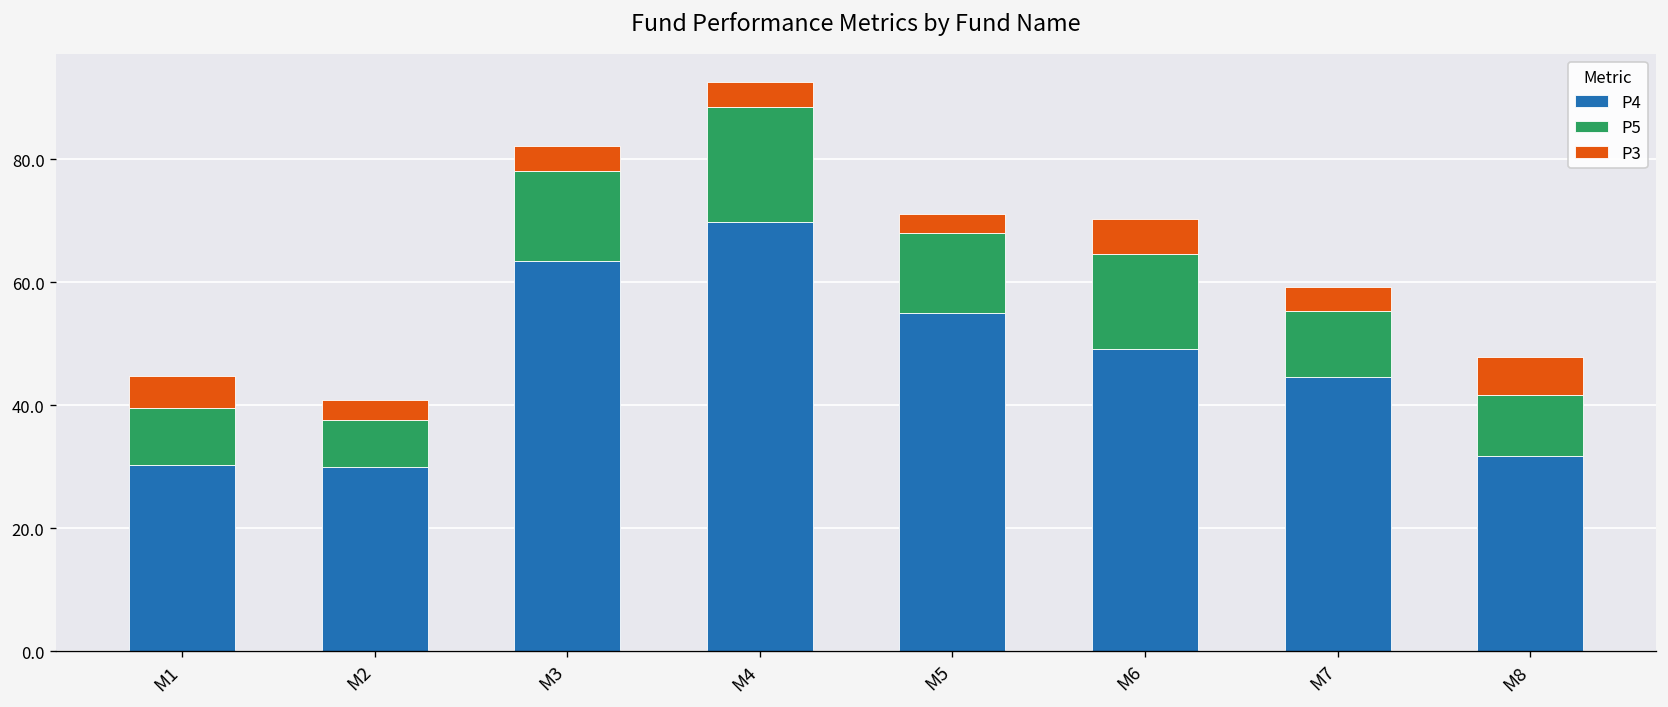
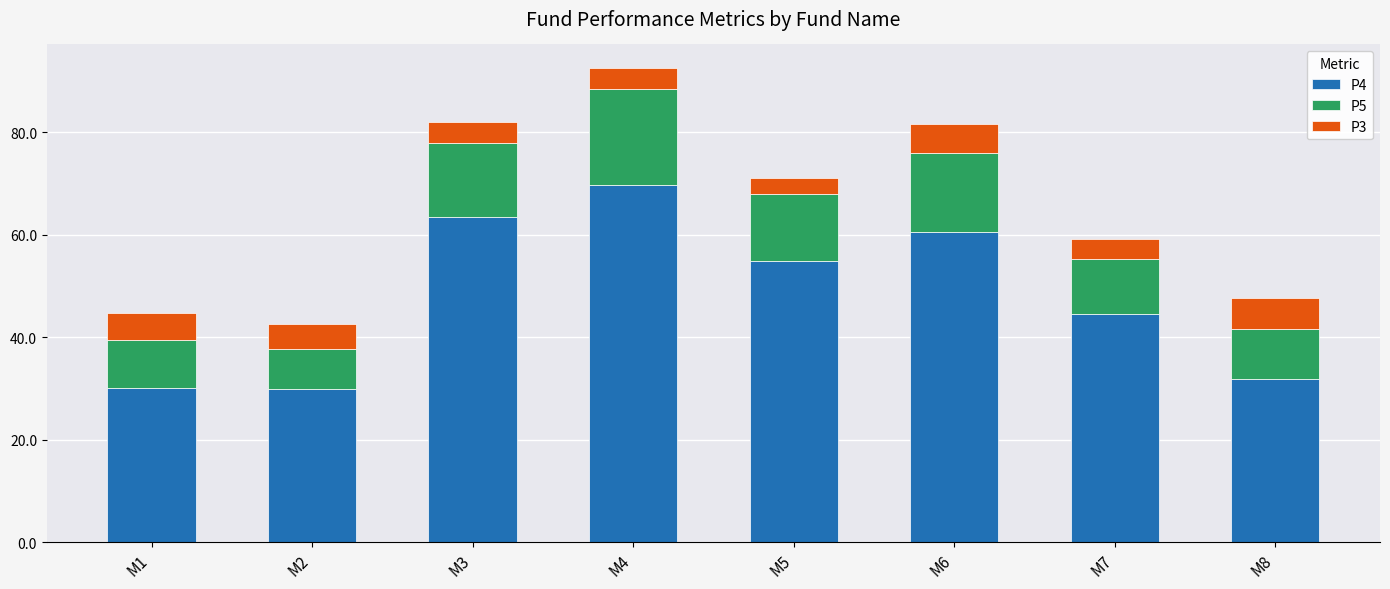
P3, M2: 3 -> 5
P4, M6: 49 -> 61
